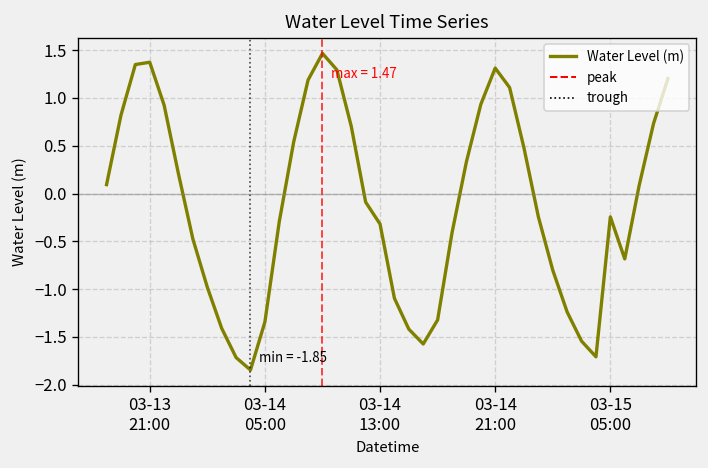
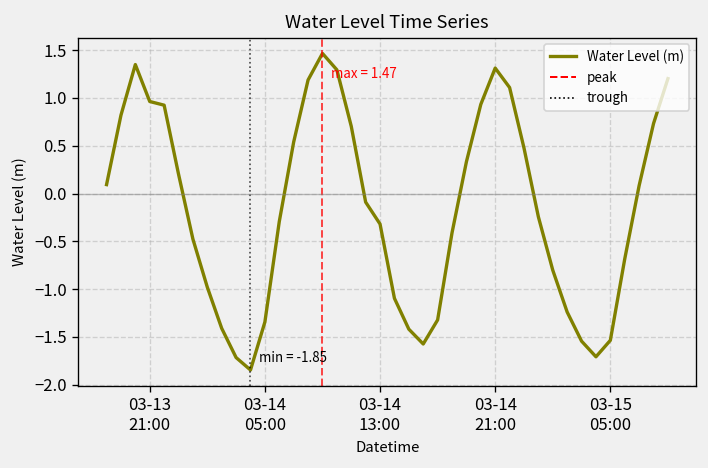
03-13 21:00: 1.4 -> 1.0
03-15 05:00: -0.2 -> -1.5
